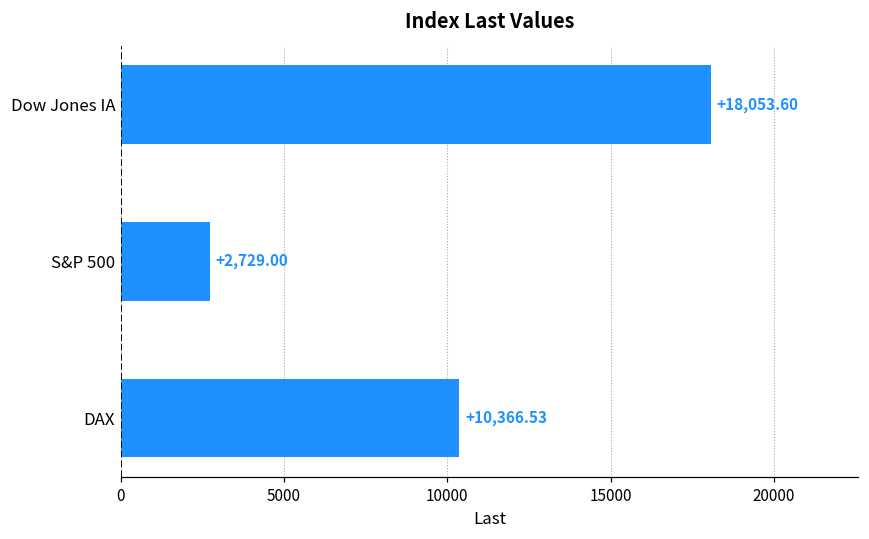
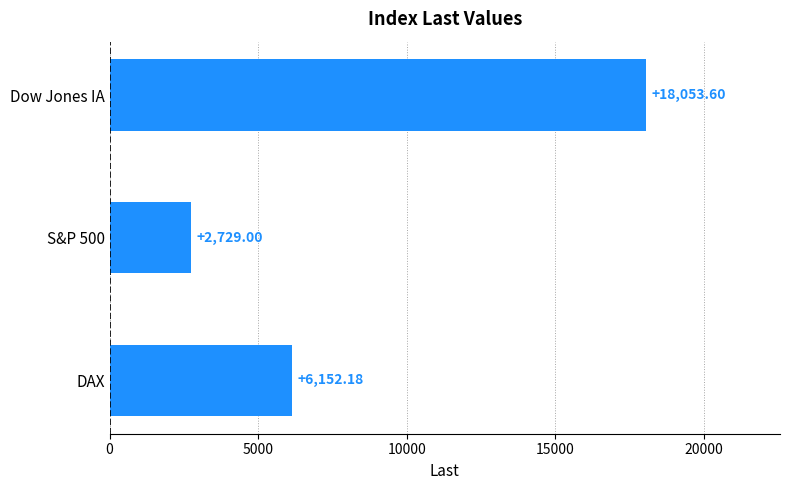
DAX: +10,366.53 -> +6,152.18
